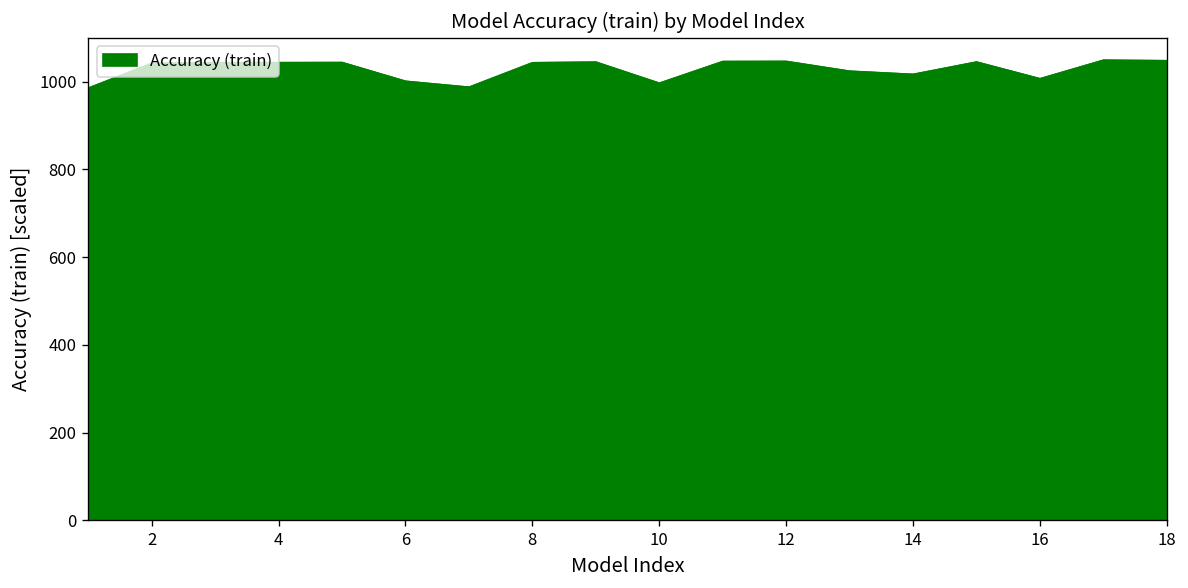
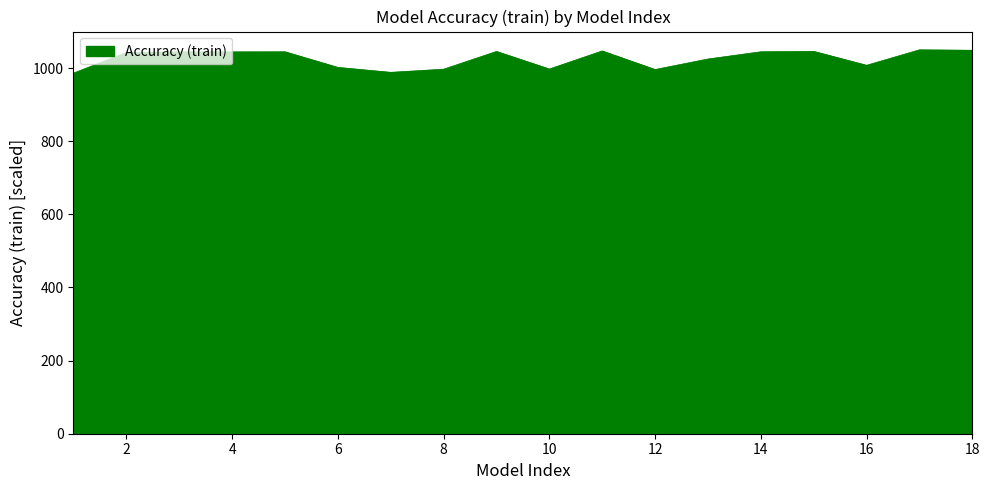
8: 1040 -> 1000
12: 1050 -> 1000
14: 1020 -> 1040
